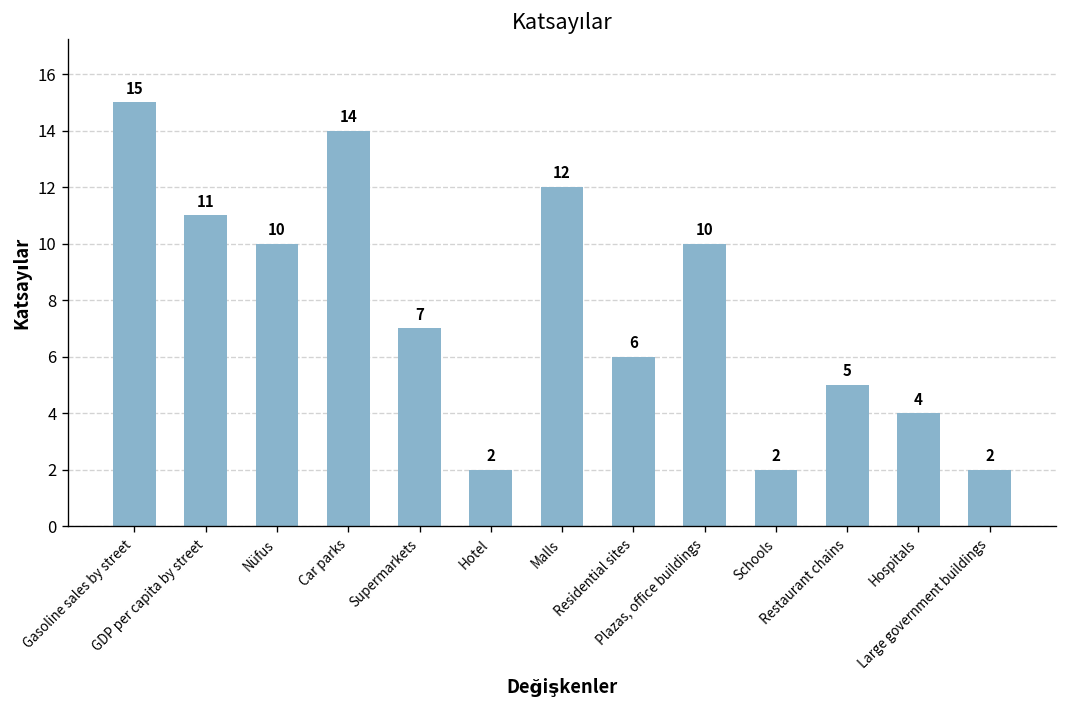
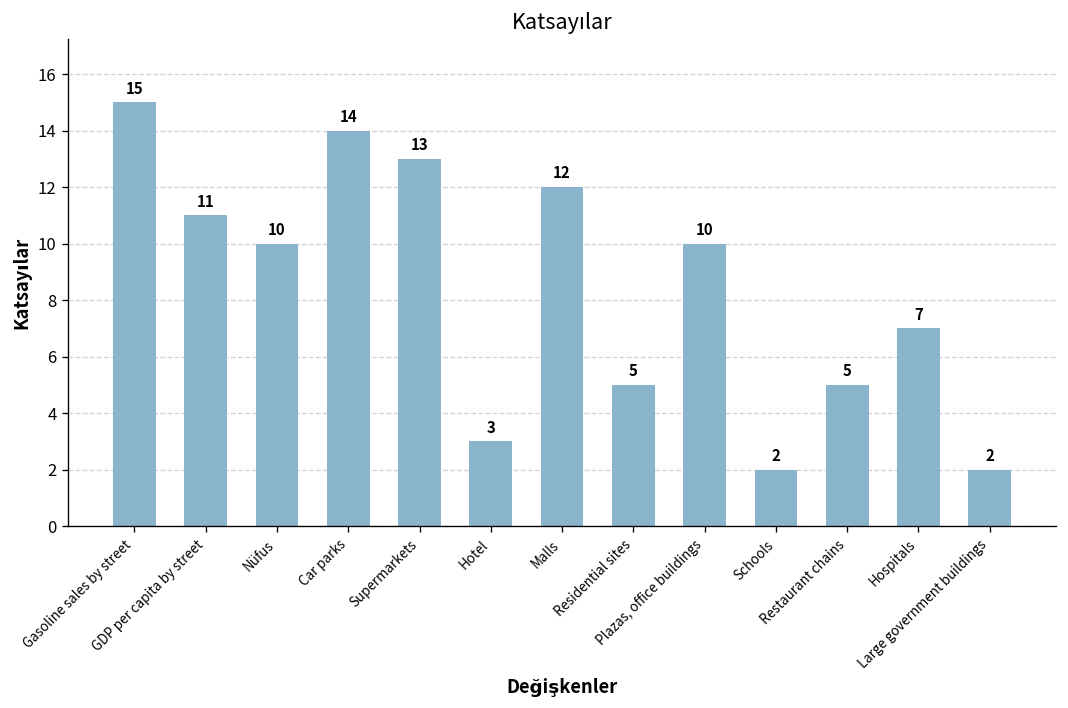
Supermarkets: 7 -> 13
Hotel: 2 -> 3
Residential sites: 6 -> 5
Hospitals: 4 -> 7
